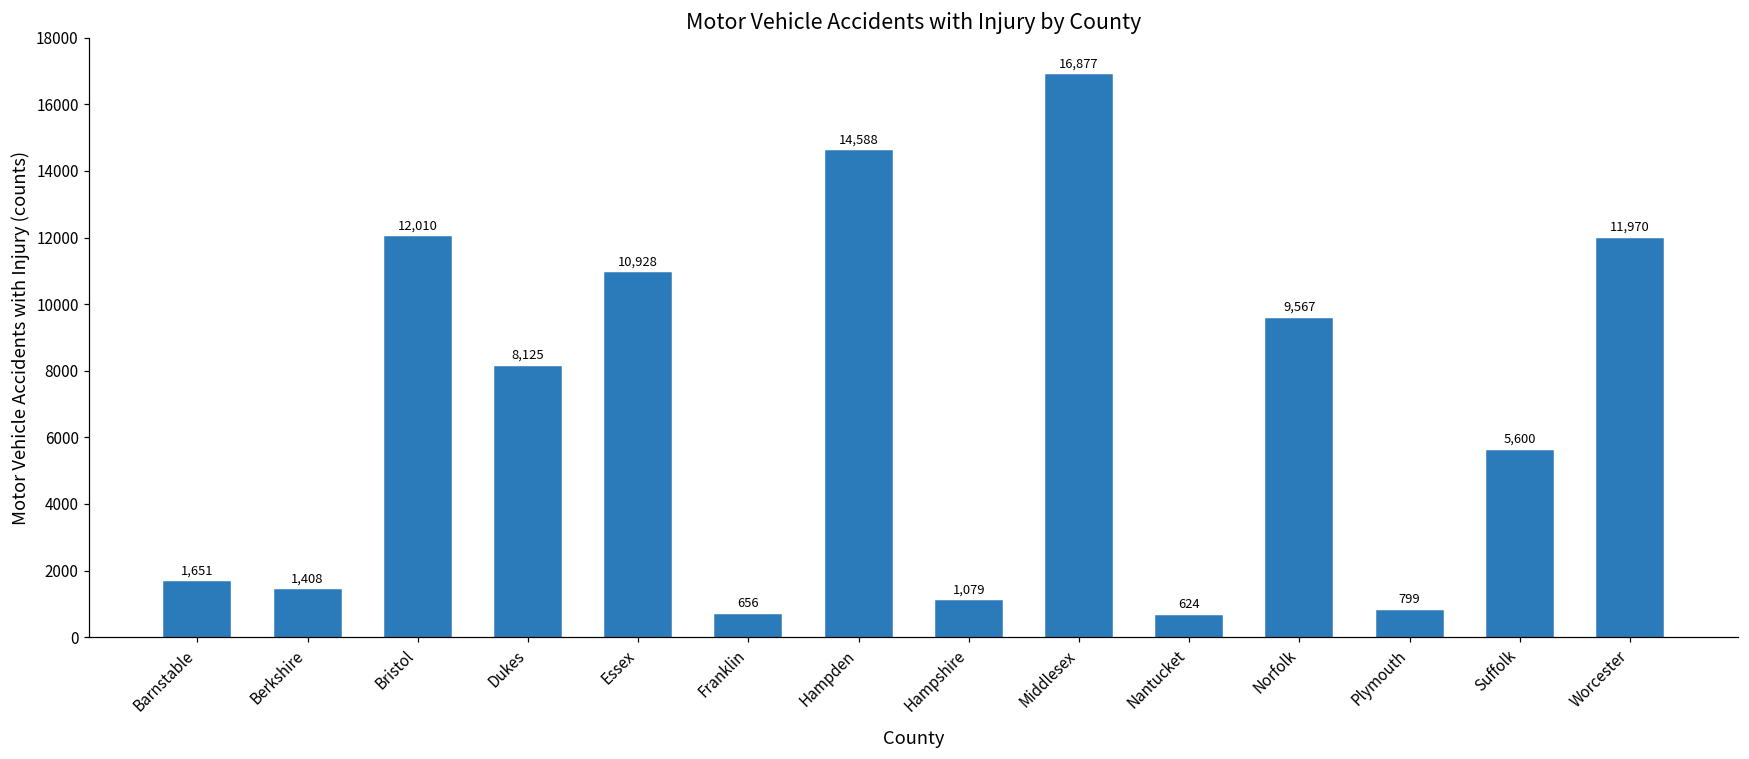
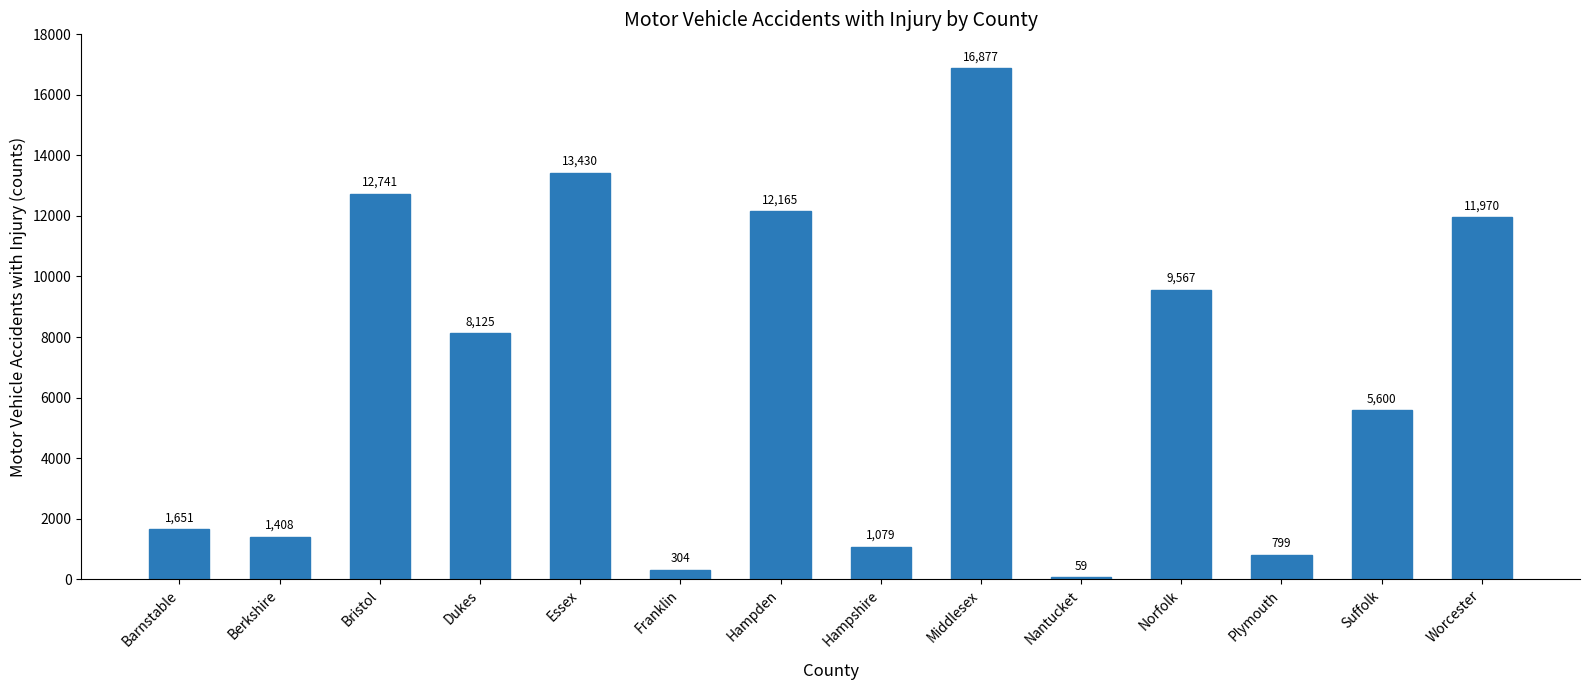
Bristol: 12,010 -> 12,741
Essex: 10,928 -> 13,430
Franklin: 656 -> 304
Hampden: 14,588 -> 12,165
Nantucket: 624 -> 59
